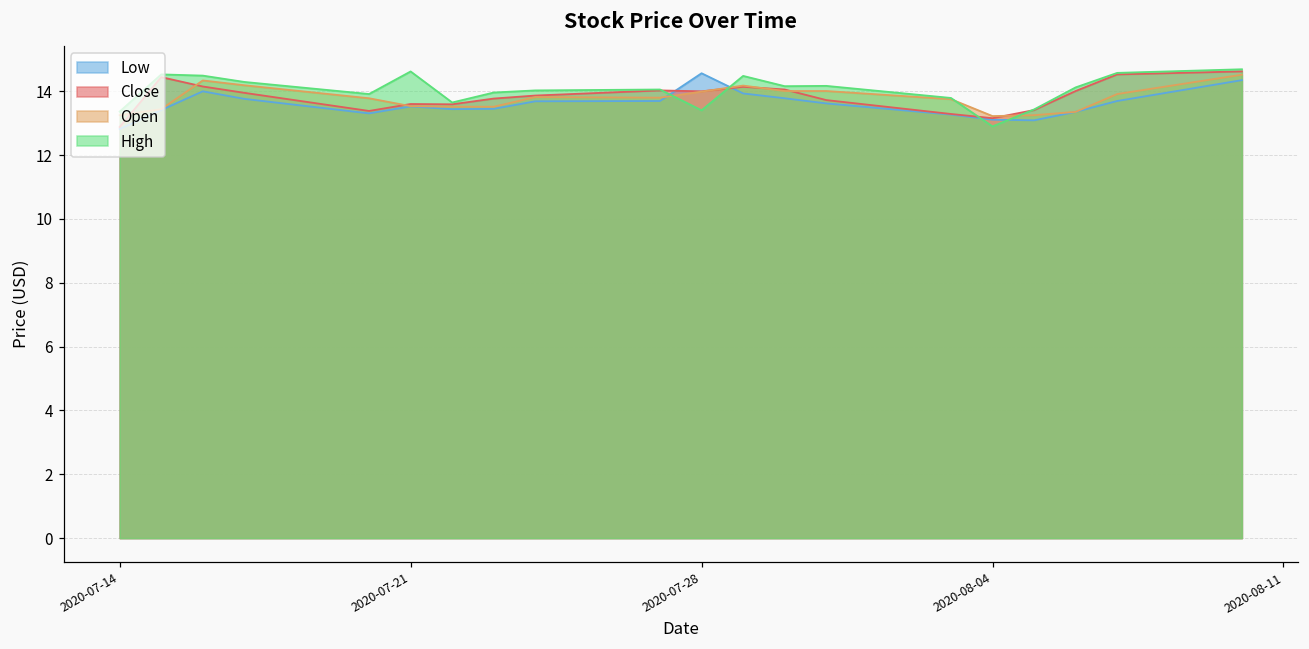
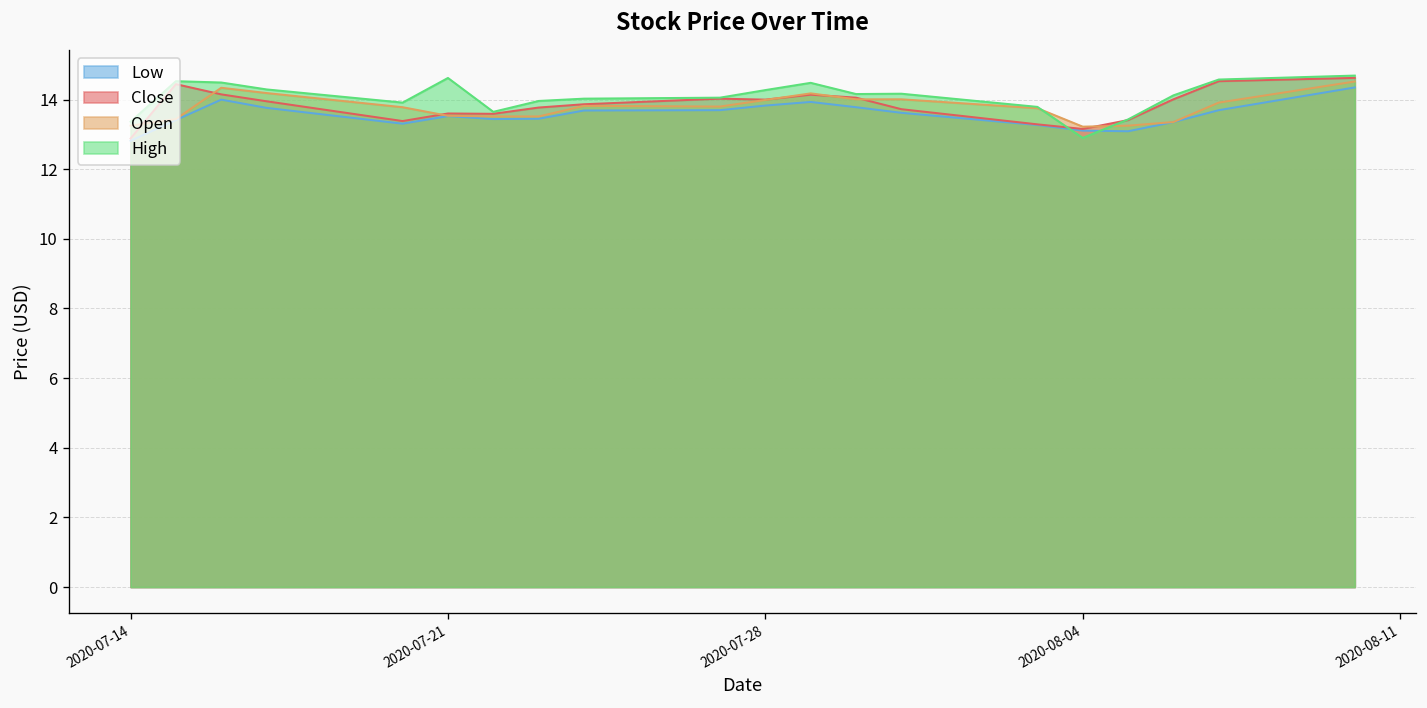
Low, 2020-07-28: 14.6 -> 13.8
High, 2020-07-28: 13.4 -> 14.3
